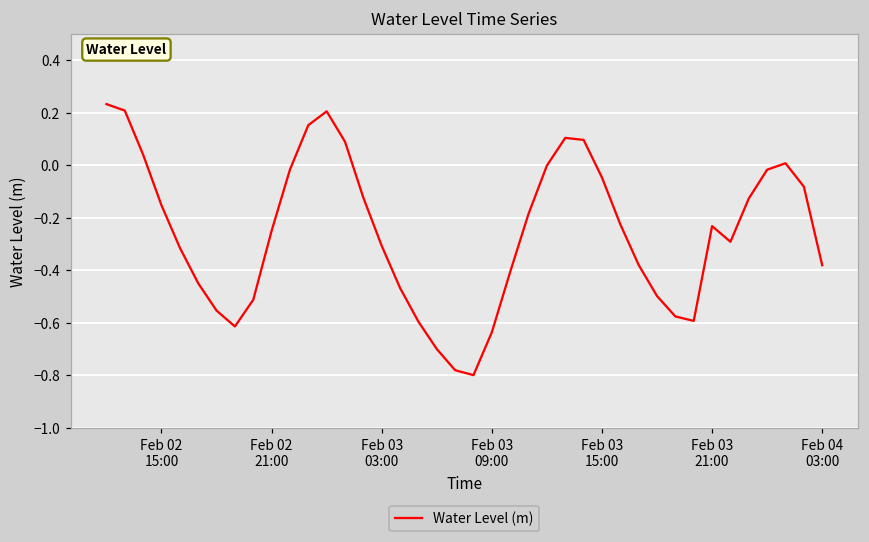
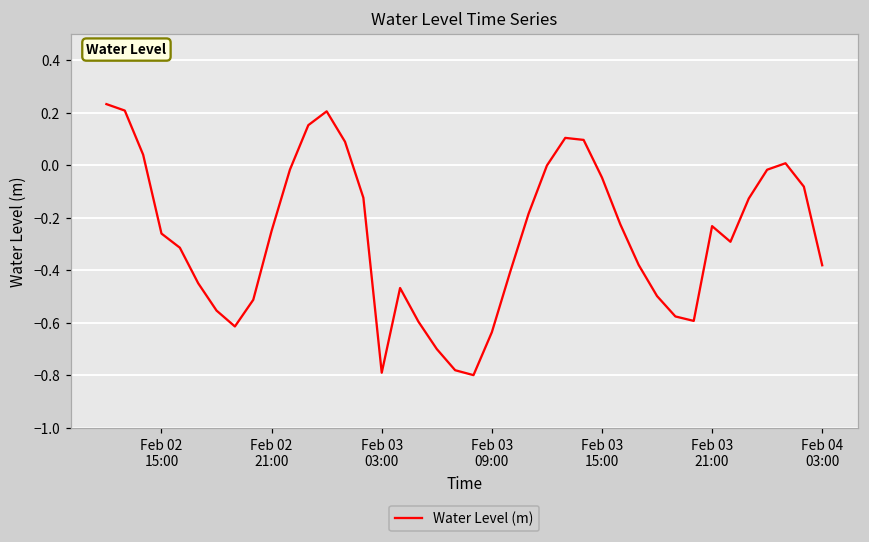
Feb 02 15:00: -0.15 -> -0.26
Feb 03 03:00: -0.31 -> -0.79
